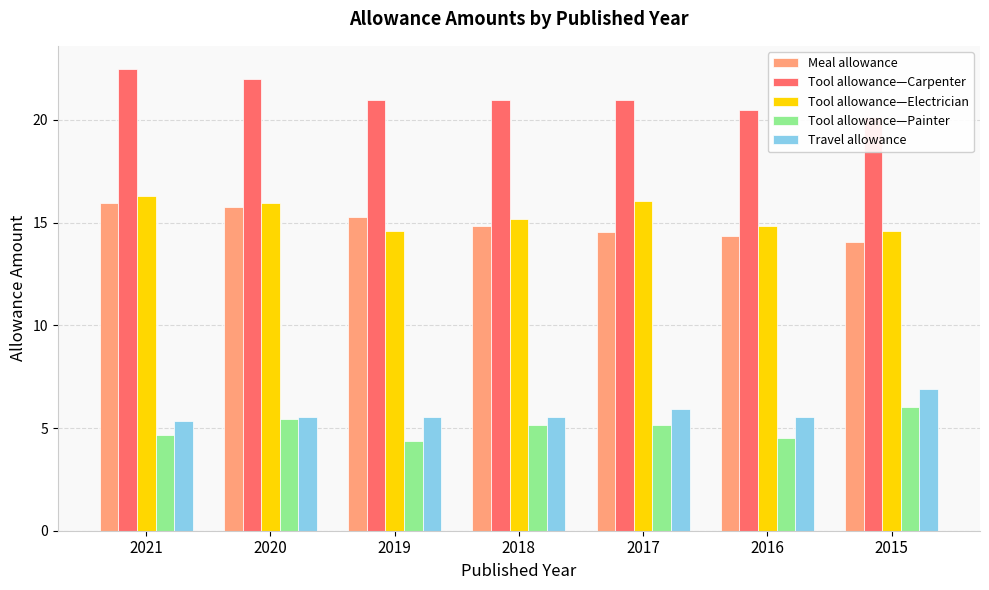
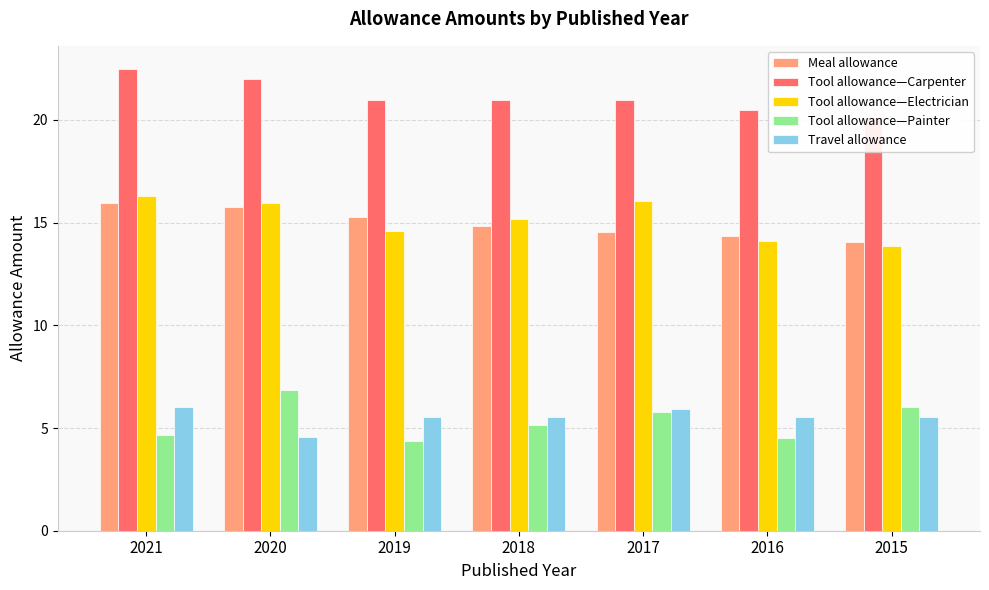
Travel allowance, 2021: 5.4 -> 6.0
Tool allowance—Painter, 2020: 5.4 -> 6.9
Travel allowance, 2020: 5.5 -> 4.6
Tool allowance—Painter, 2017: 5.2 -> 5.8
Tool allowance—Electrician, 2016: 14.8 -> 14.1
Tool allowance—Electrician, 2015: 14.6 -> 13.8
Travel allowance, 2015: 6.9 -> 5.5
